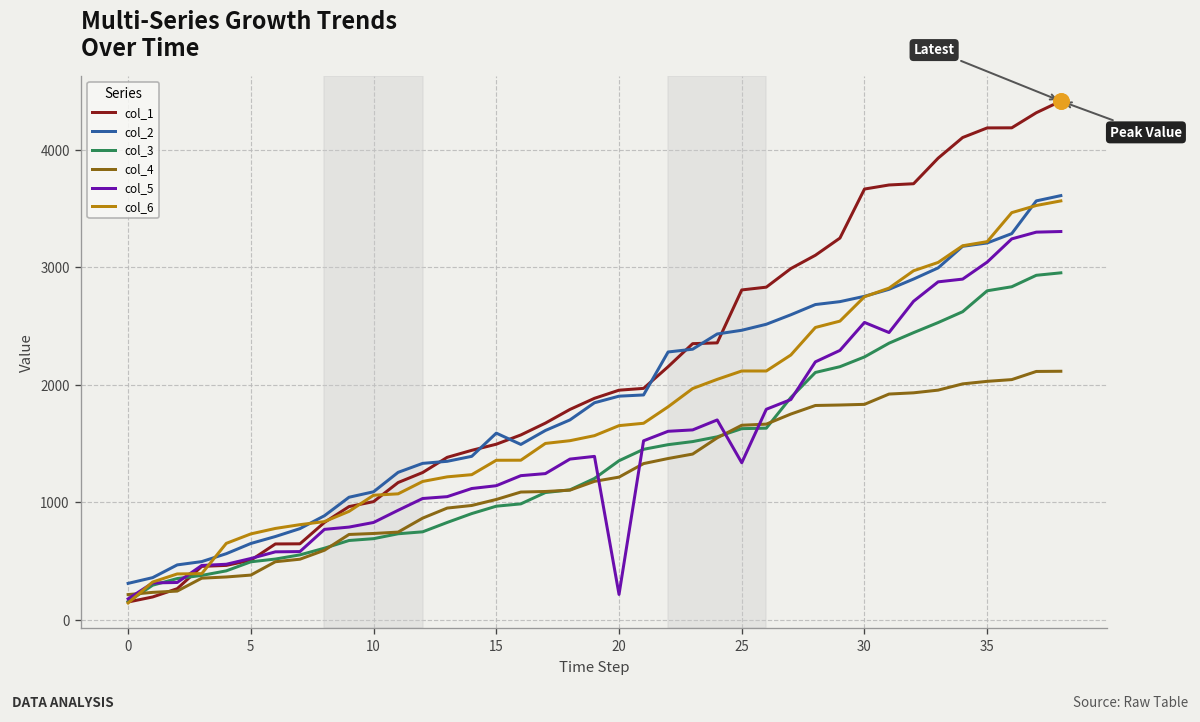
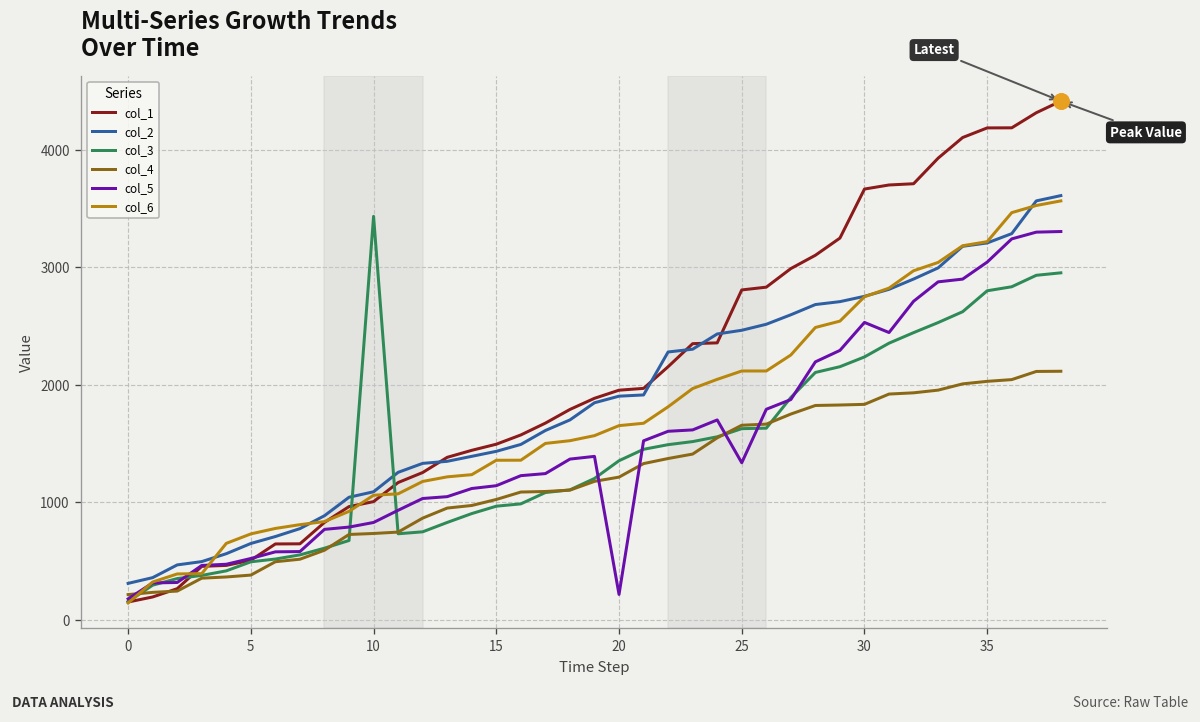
col_3, 10: 700 -> 3400
col_2, 15: 1600 -> 1400
